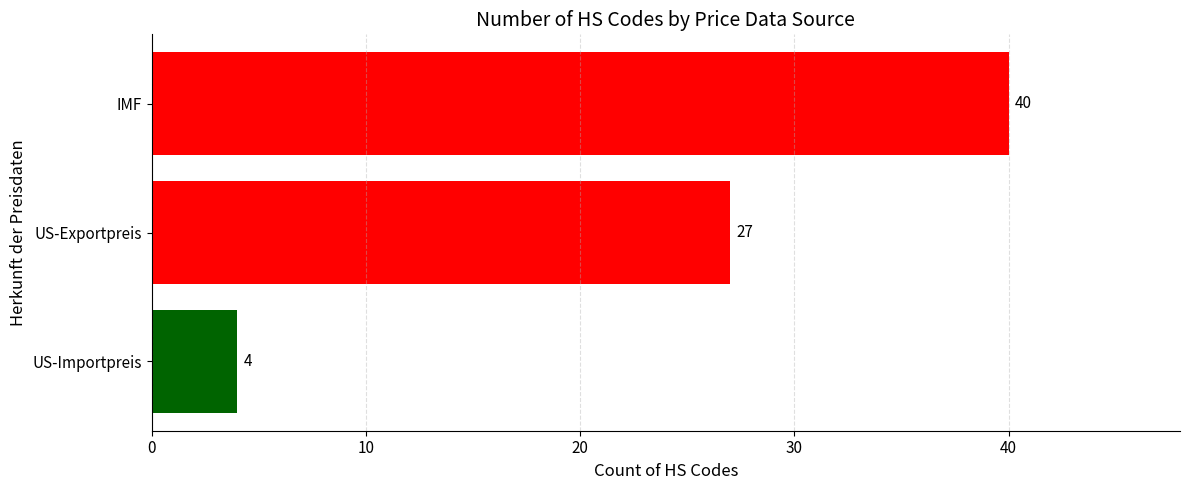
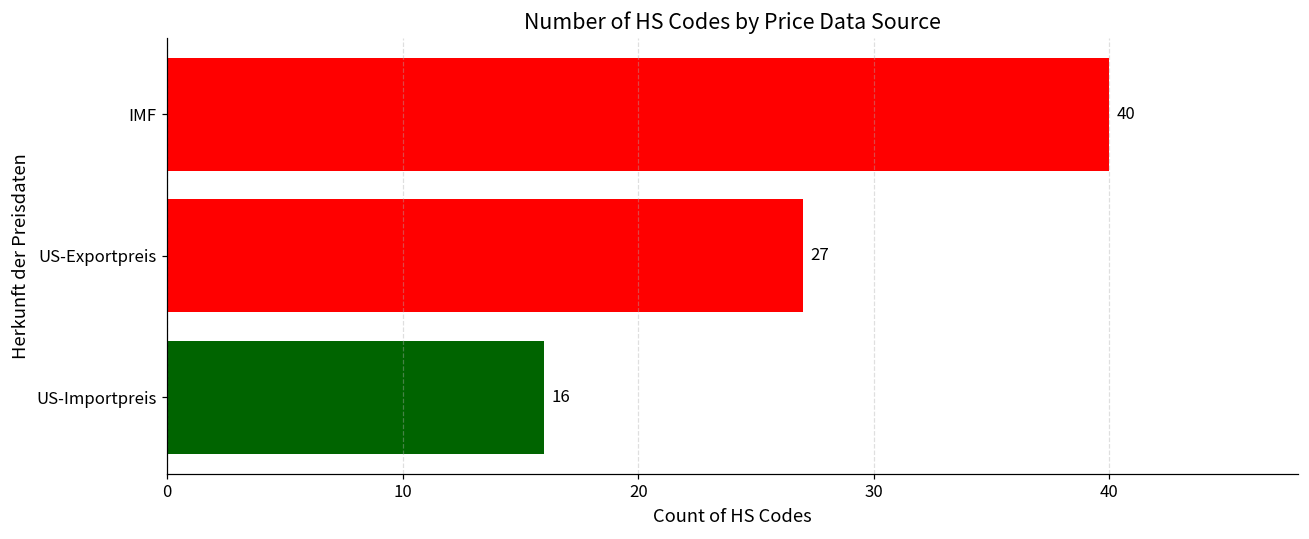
US-Importpreis: 4 -> 16
